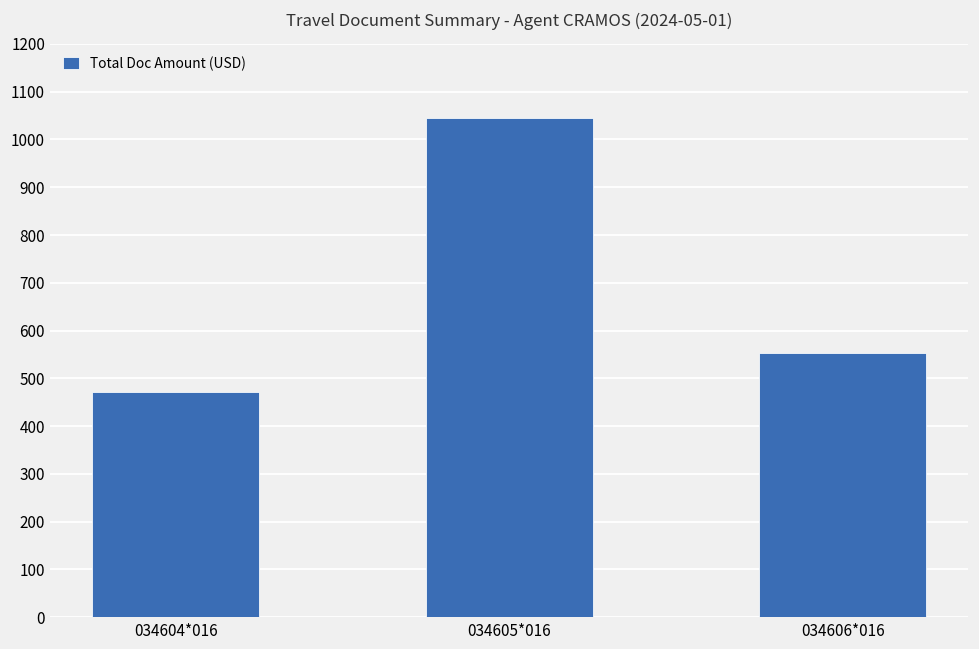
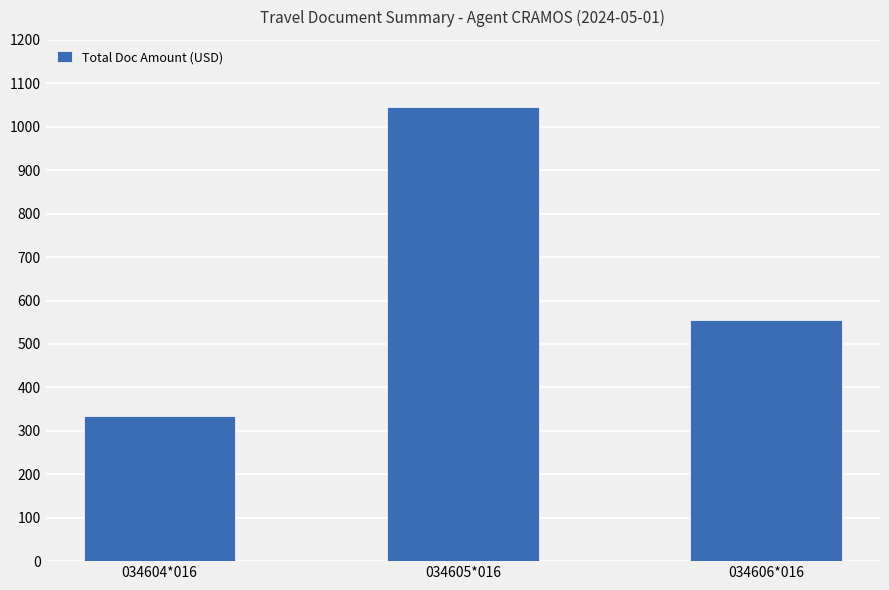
034604*016: 470 -> 340
